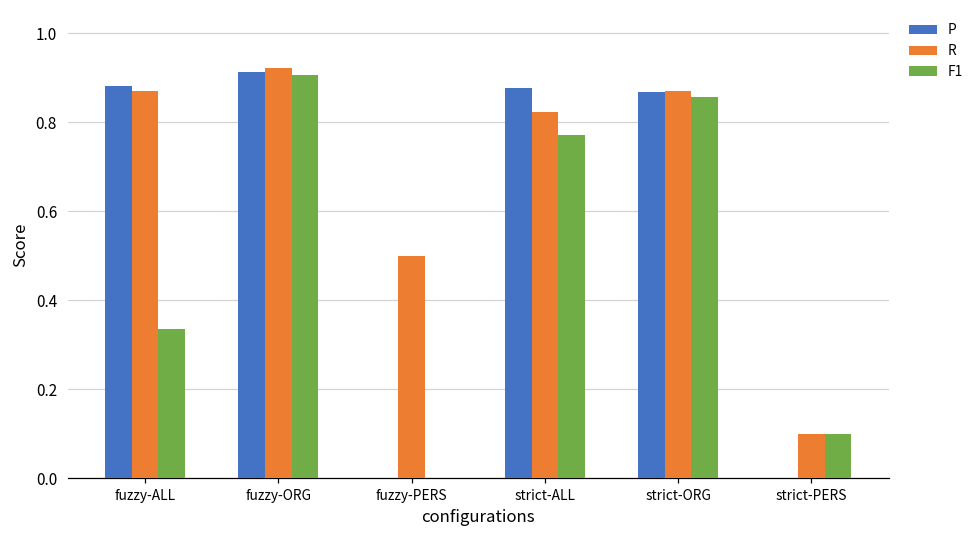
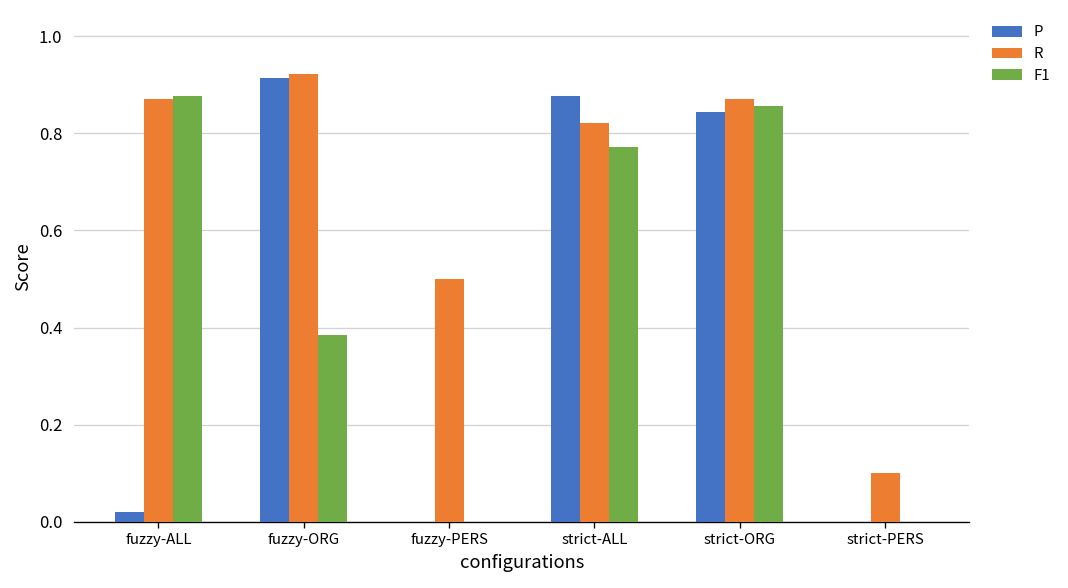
P, fuzzy-ALL: 0.88 -> 0.02
F1, fuzzy-ALL: 0.34 -> 0.88
F1, fuzzy-ORG: 0.91 -> 0.38
P, strict-ORG: 0.87 -> 0.84
F1, strict-PERS: 0.1 -> 0.0
